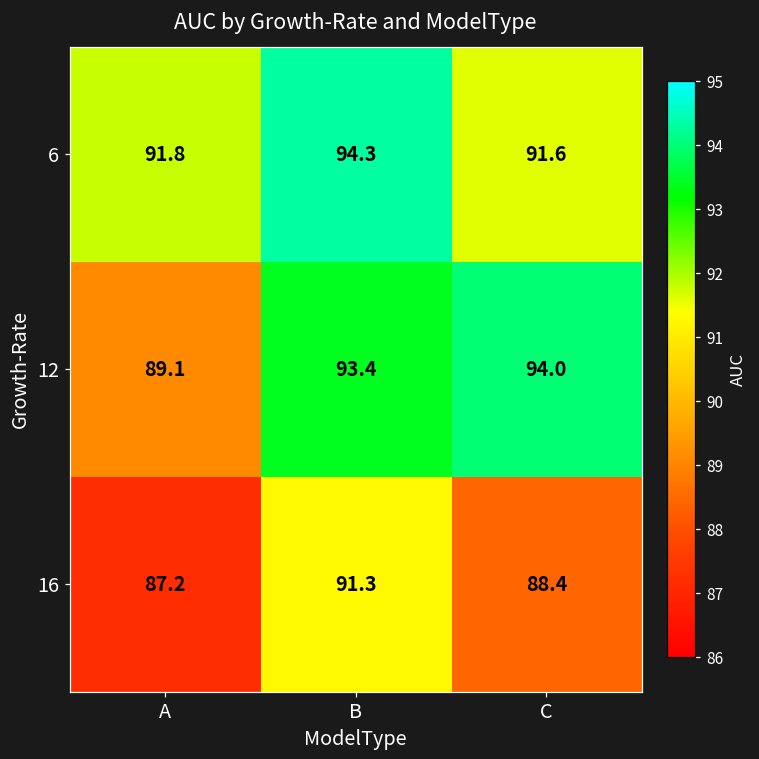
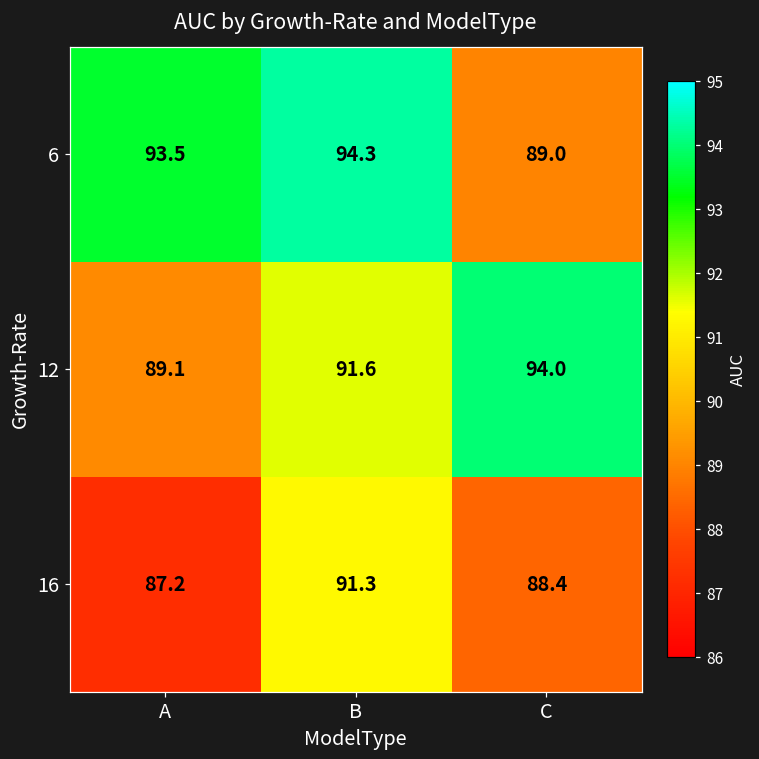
6, A: 91.8 -> 93.5
6, C: 91.6 -> 89.0
12, B: 93.4 -> 91.6
